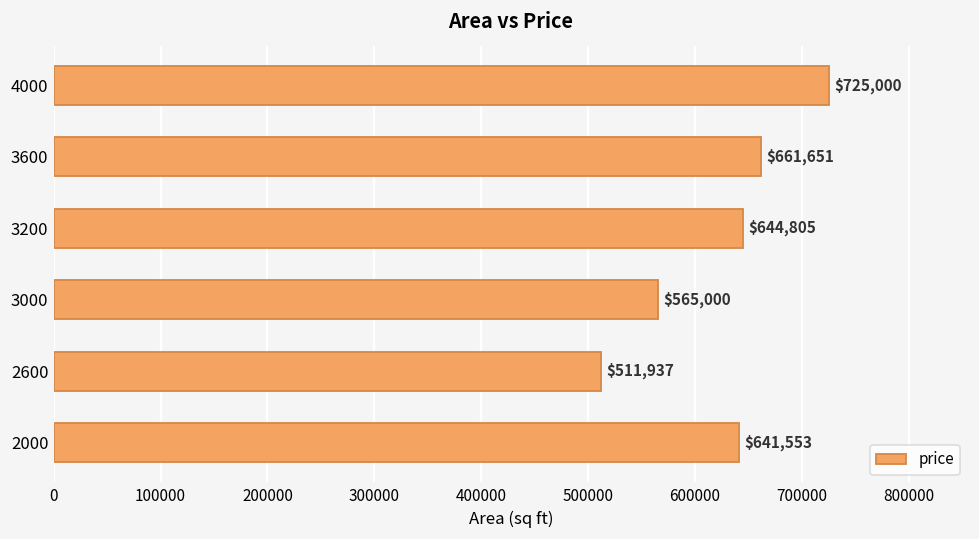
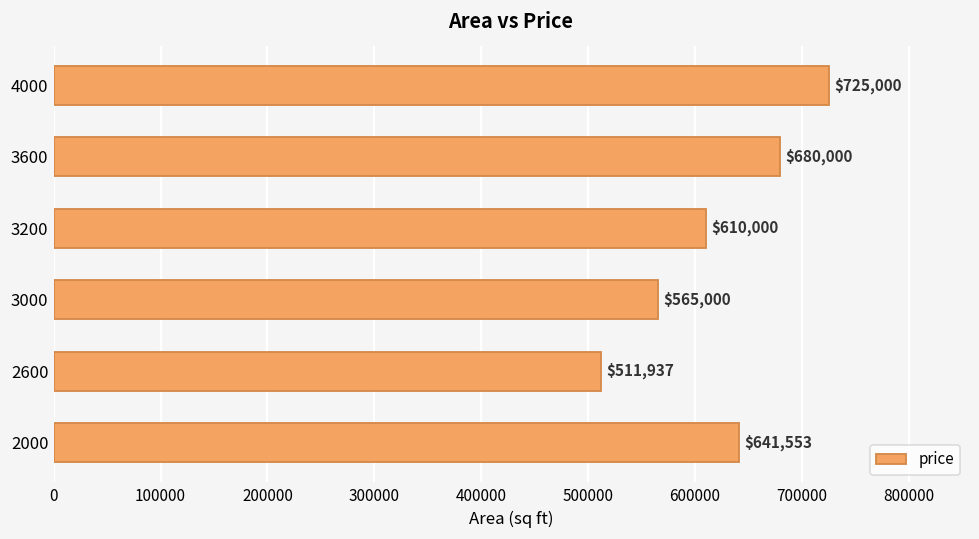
3600: $661,651 -> $680,000
3200: $644,805 -> $610,000
